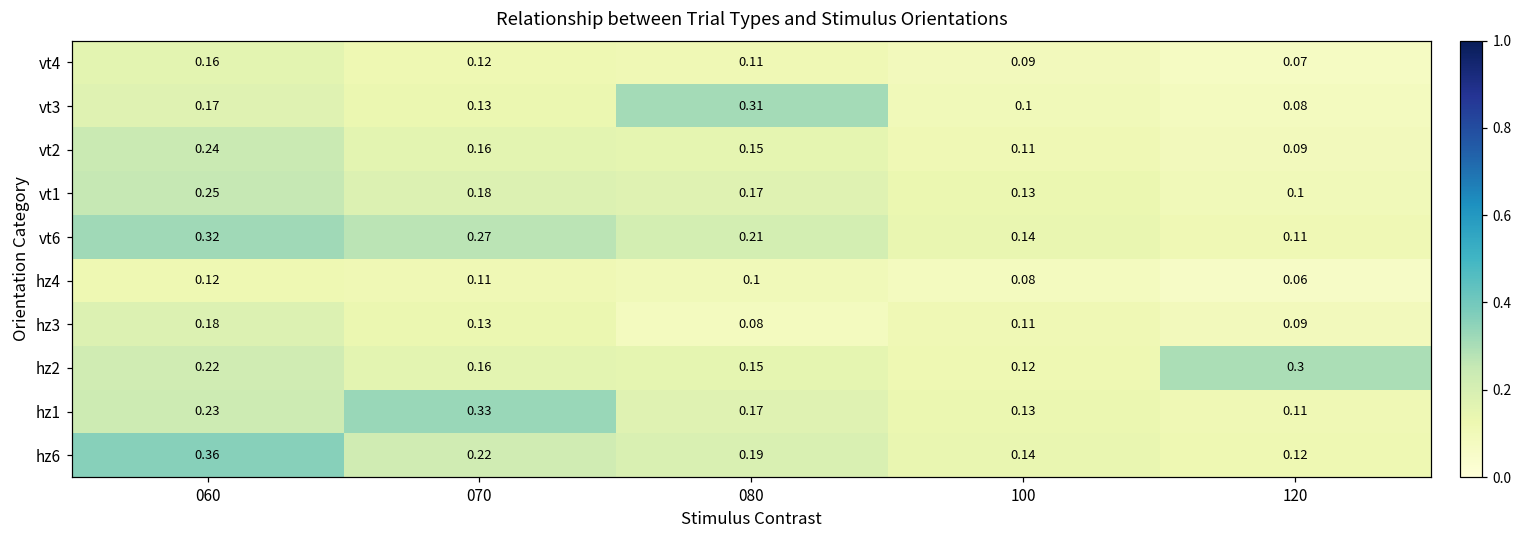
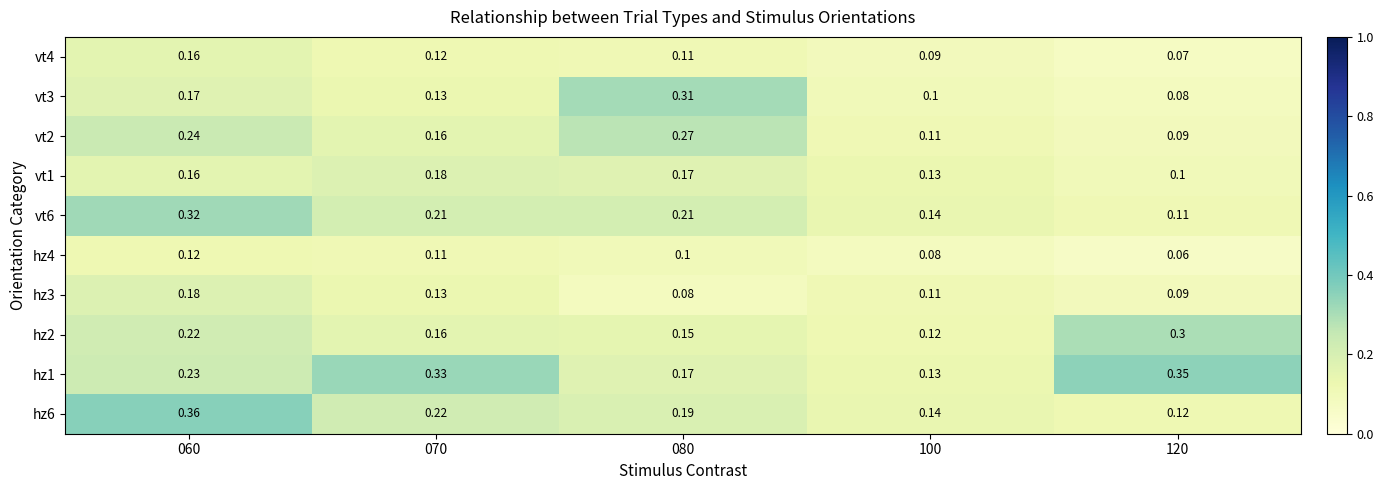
vt2, 080: 0.15 -> 0.27
vt1, 060: 0.25 -> 0.16
vt6, 070: 0.27 -> 0.21
hz1, 120: 0.11 -> 0.35
